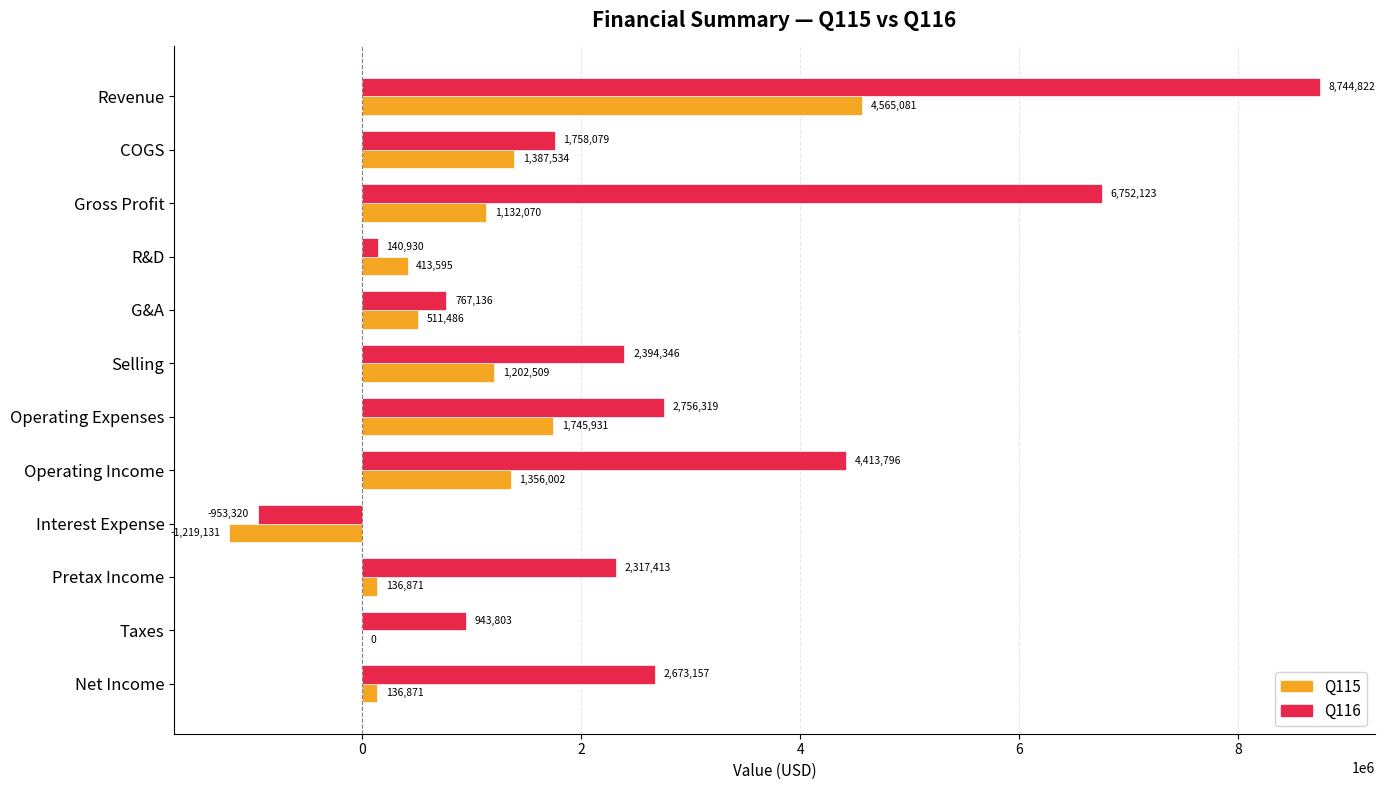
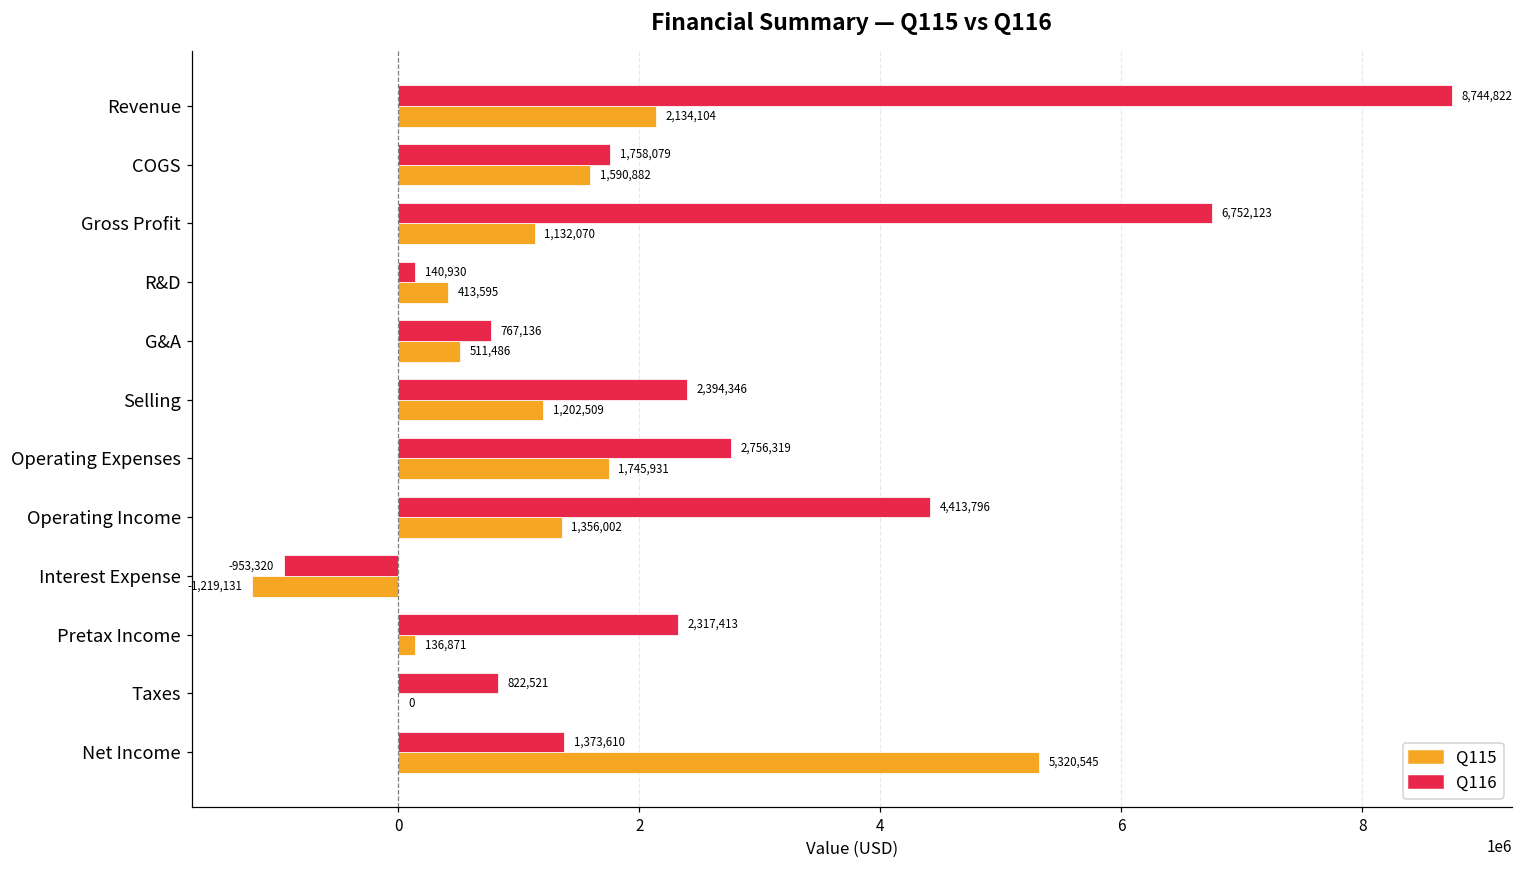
Q115, Revenue: 4,565,081 -> 2,134,104
Q115, COGS: 1,387,534 -> 1,590,882
Q116, Taxes: 943,803 -> 822,521
Q116, Net Income: 2,673,157 -> 1,373,610
Q115, Net Income: 136,871 -> 5,320,545
